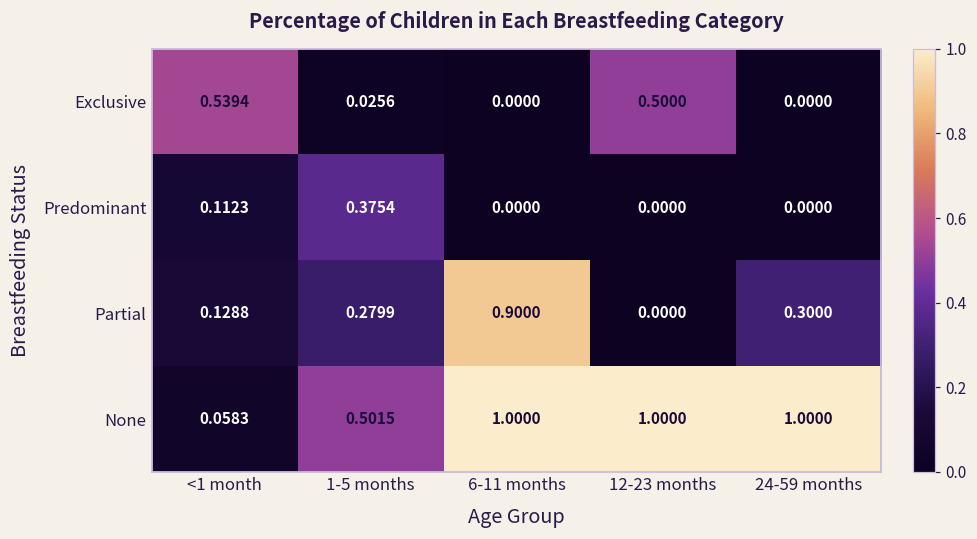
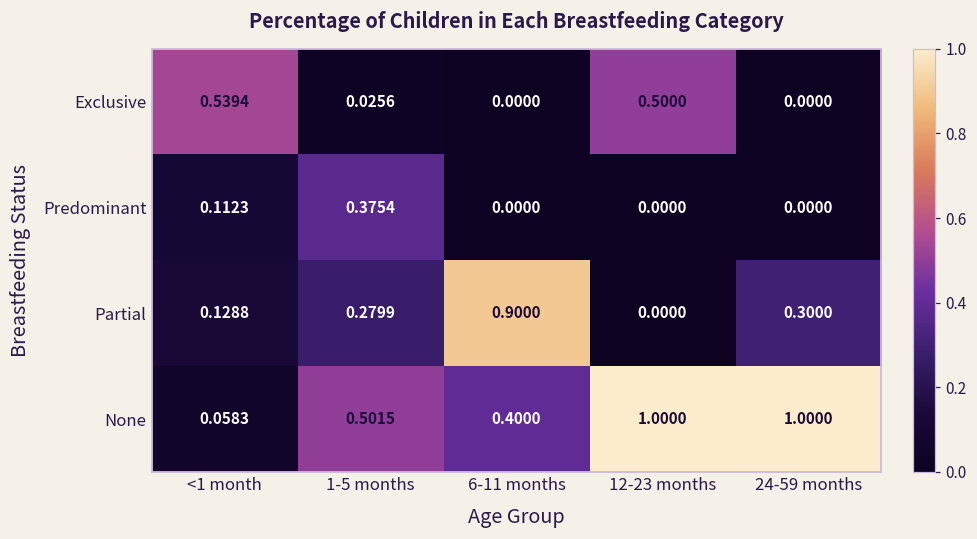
None, 6-11 months: 1.0000 -> 0.4000
